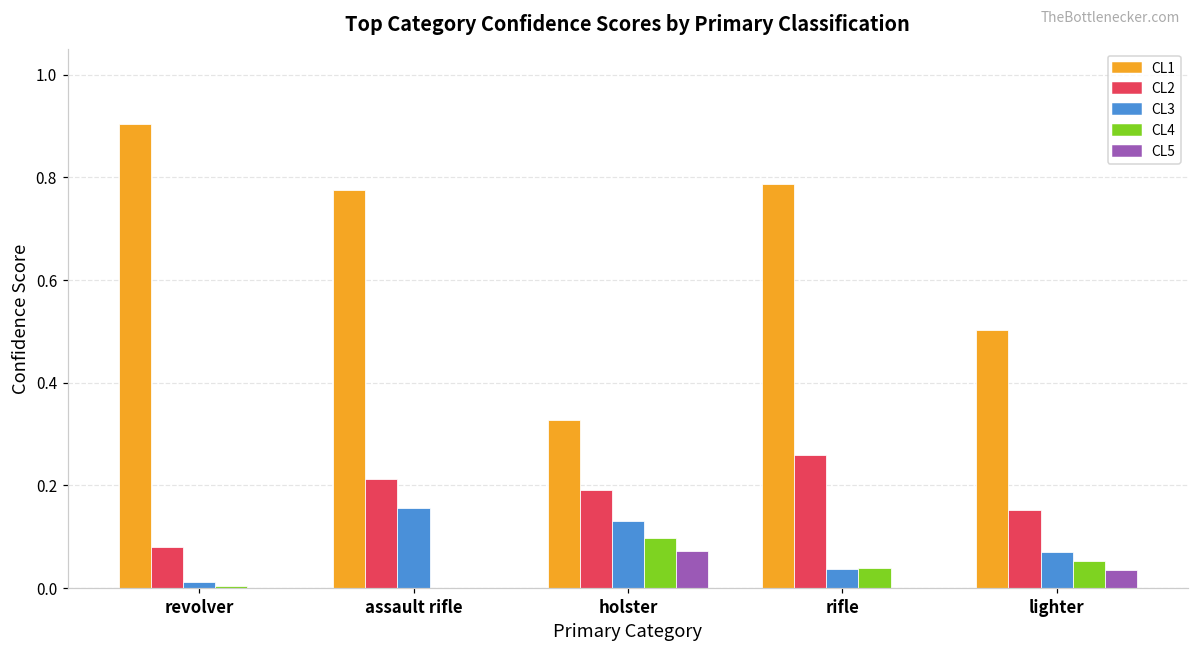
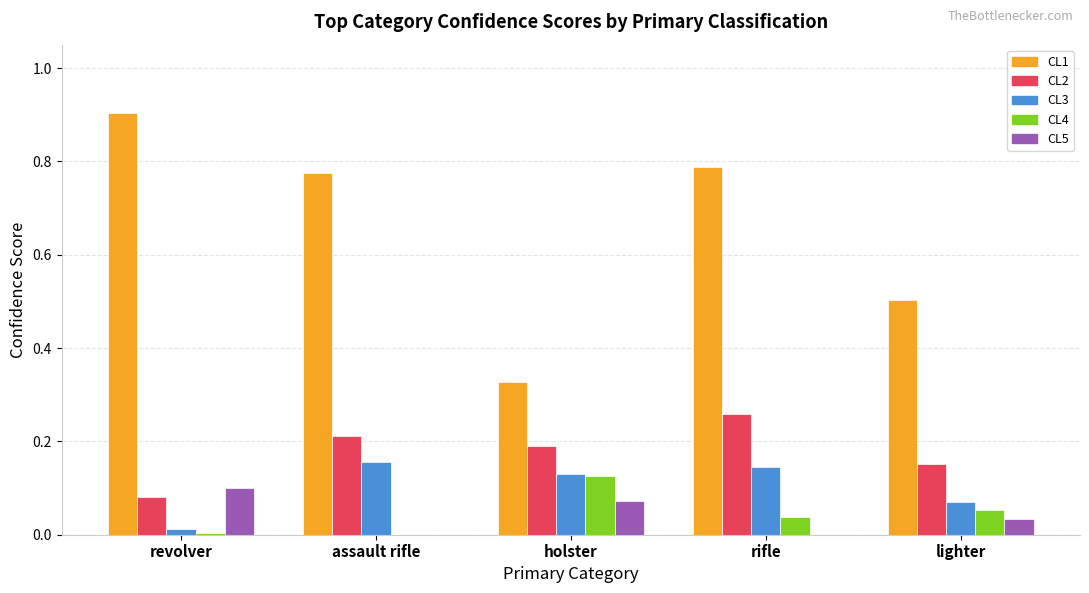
CL5, revolver: 0.0 -> 0.1
CL4, holster: 0.10 -> 0.13
CL3, rifle: 0.04 -> 0.15
